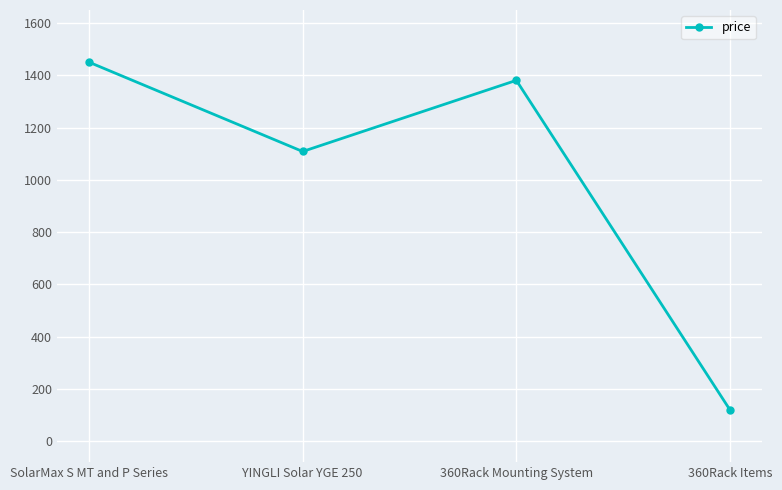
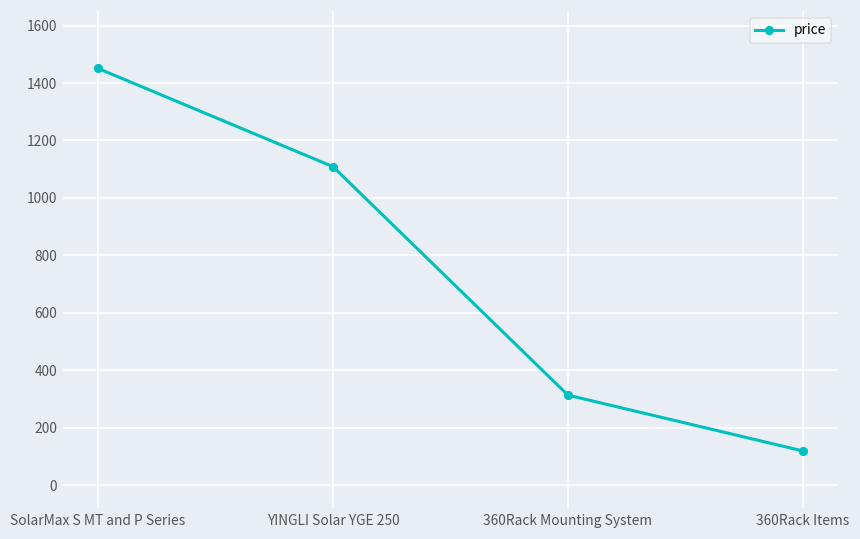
360Rack Mounting System: 1380 -> 310
